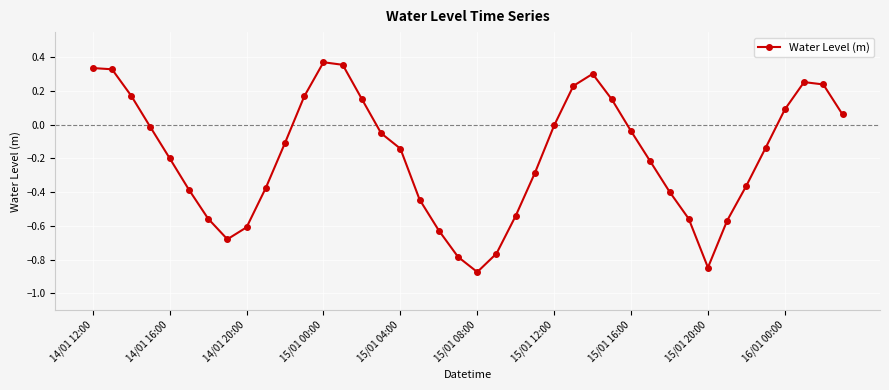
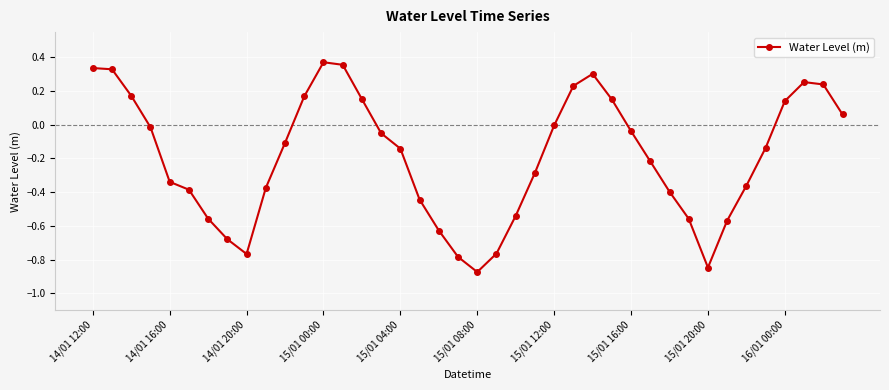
14/01 16:00: -0.20 -> -0.34
14/01 20:00: -0.61 -> -0.77
16/01 00:00: 0.09 -> 0.14
